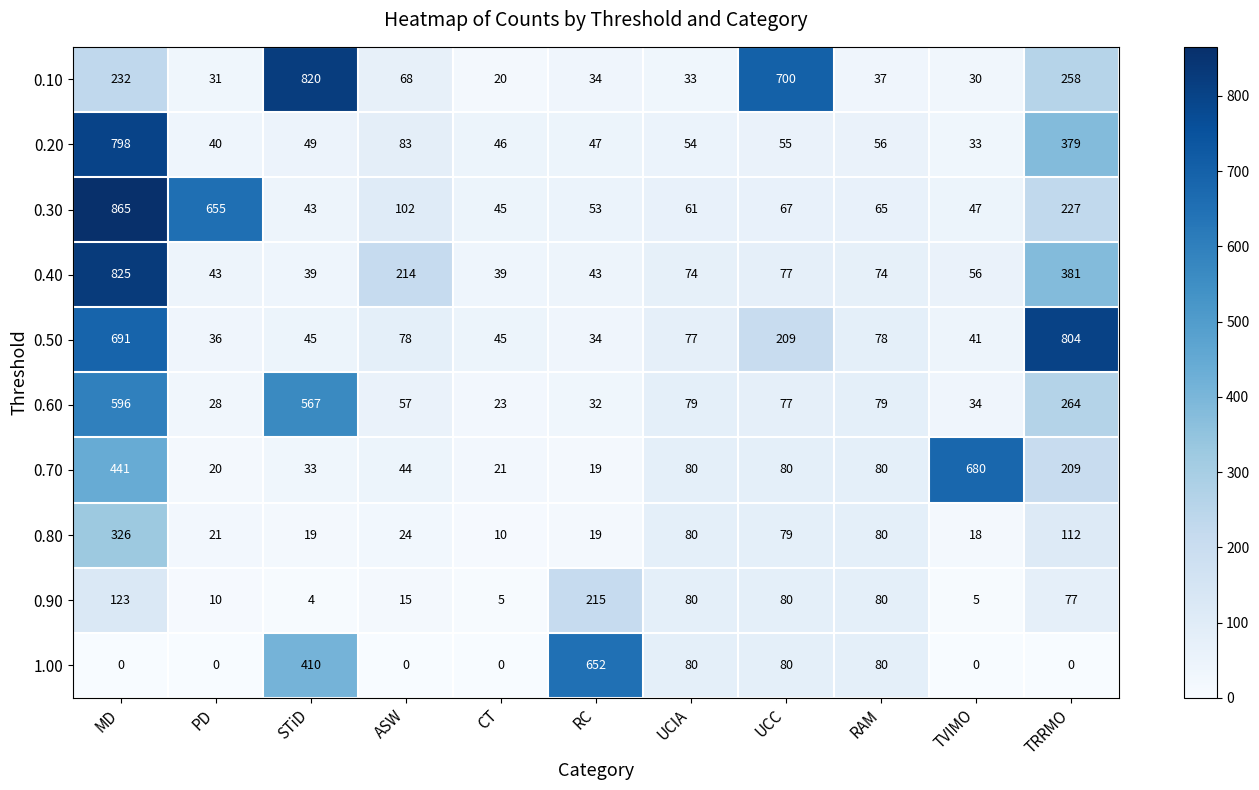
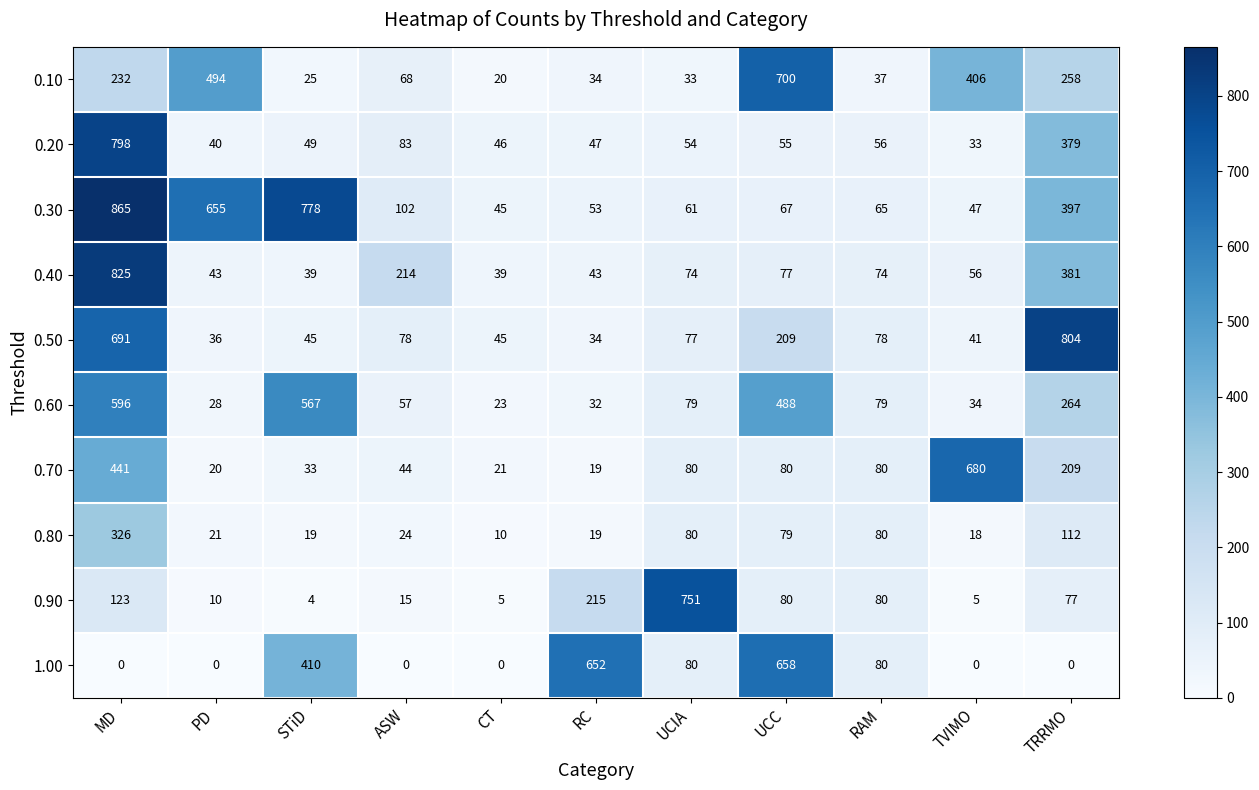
0.10, PD: 31 -> 494
0.10, STiD: 820 -> 25
0.10, TVIMO: 30 -> 406
0.30, STiD: 43 -> 778
0.30, TRRMO: 227 -> 397
0.60, UCC: 77 -> 488
0.90, UCIA: 80 -> 751
1.00, UCC: 80 -> 658
